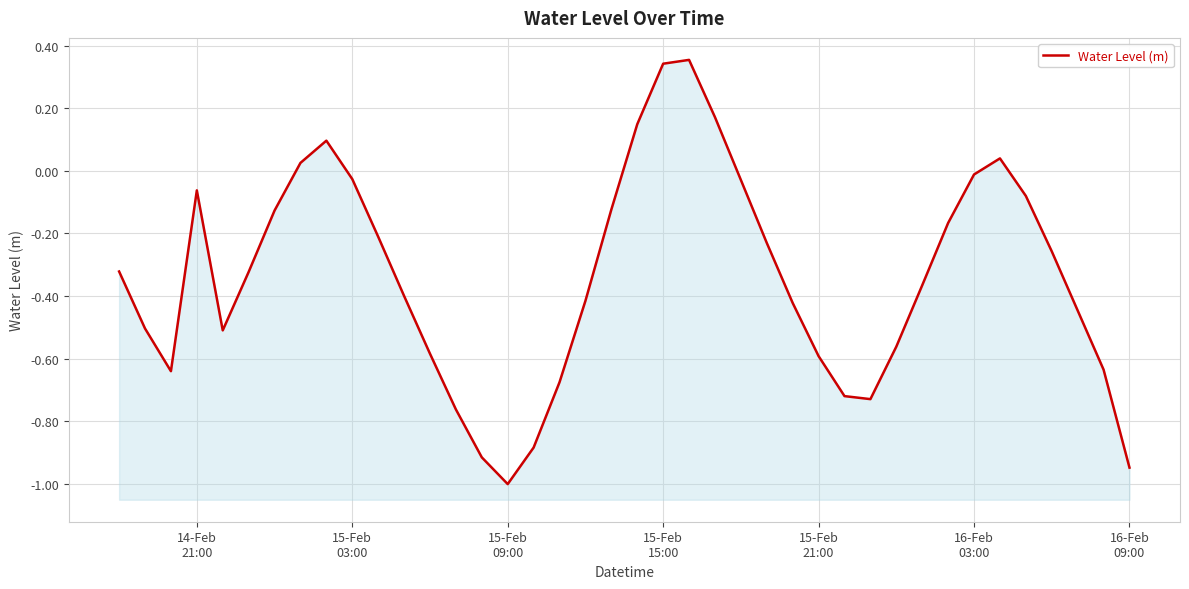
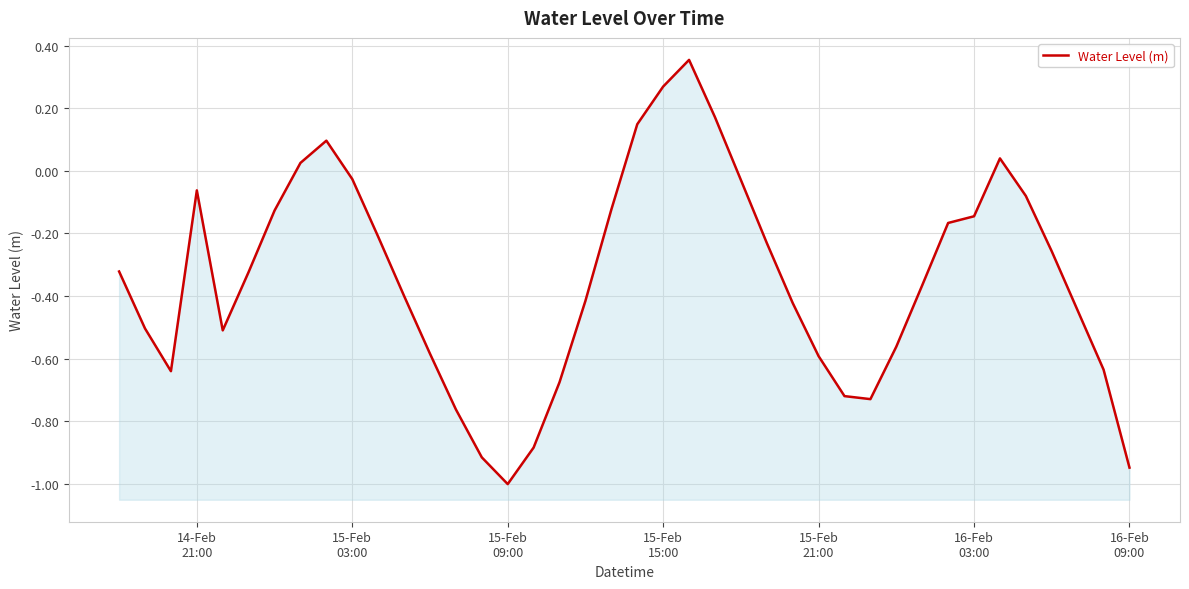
15-Feb 15:00: 0.34 -> 0.27
16-Feb 03:00: -0.01 -> -0.15
